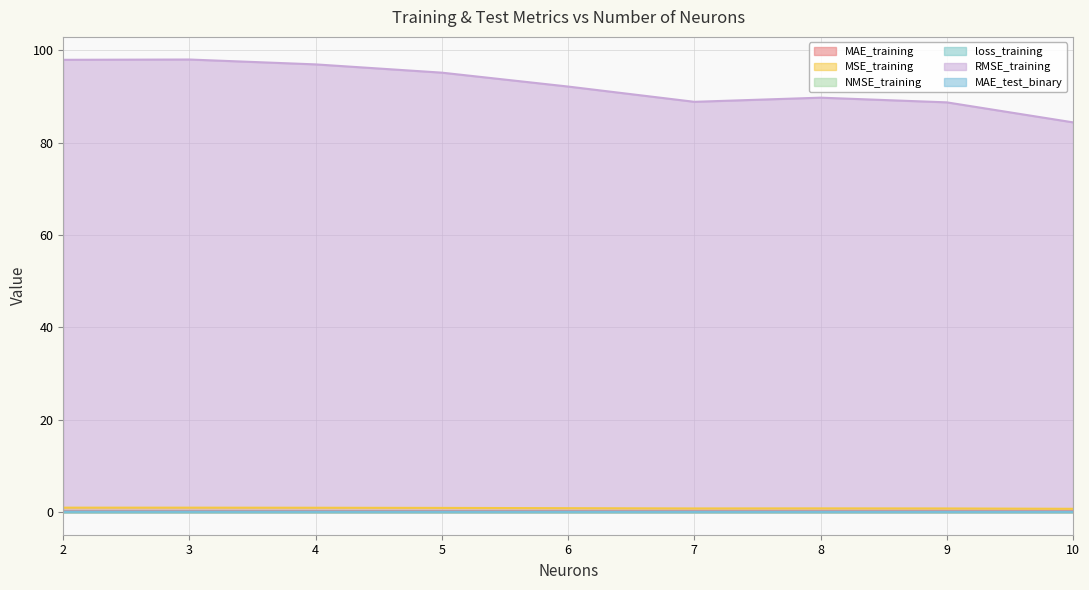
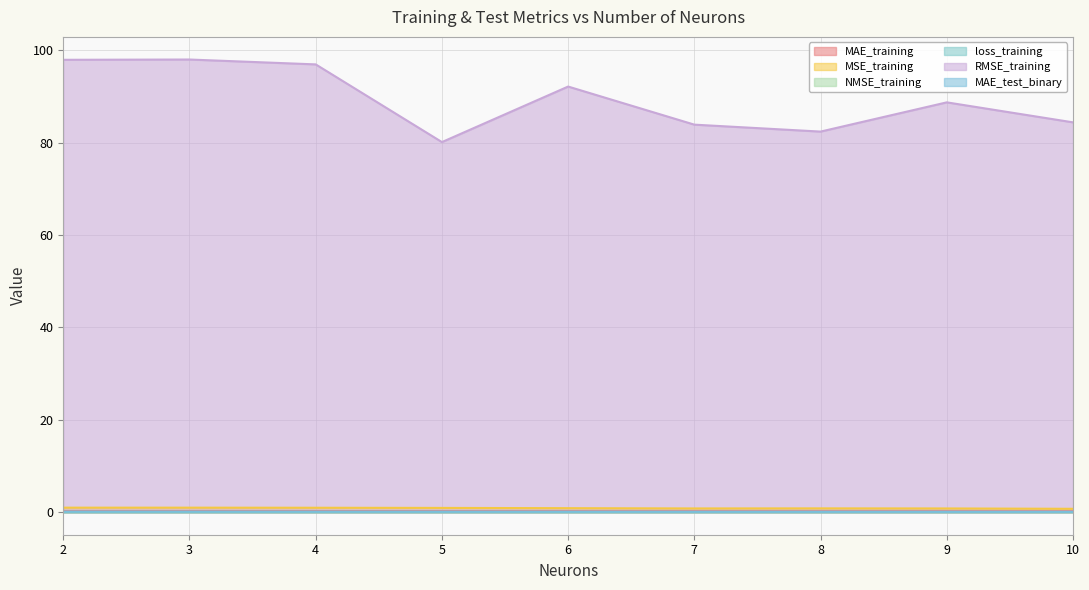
RMSE_training, 5: 95 -> 80
RMSE_training, 7: 89 -> 84
RMSE_training, 8: 90 -> 82
